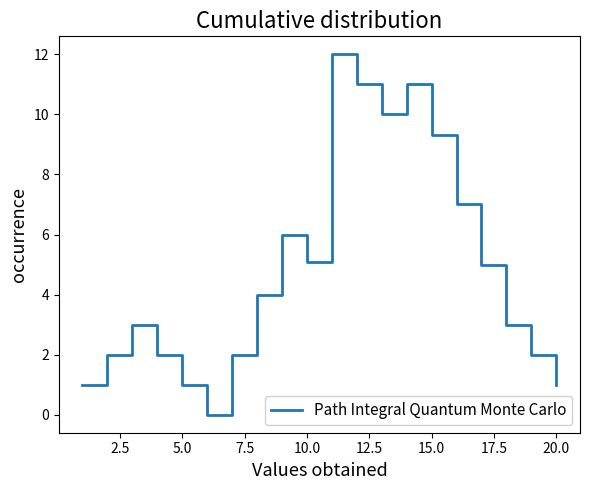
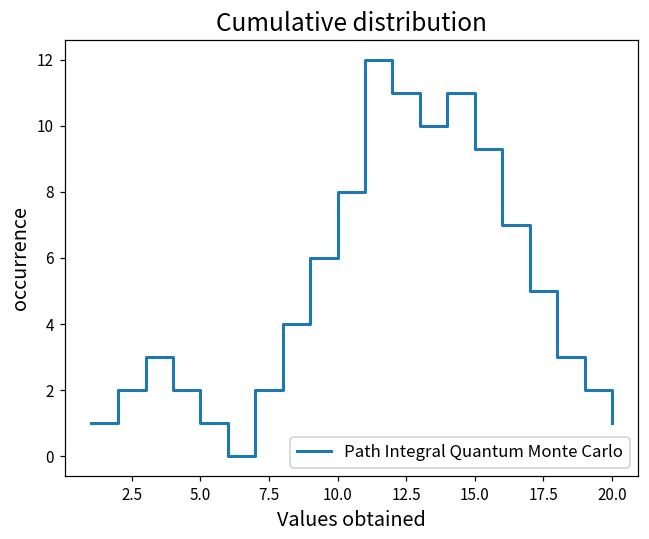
10.0: 5.1 -> 8.0
